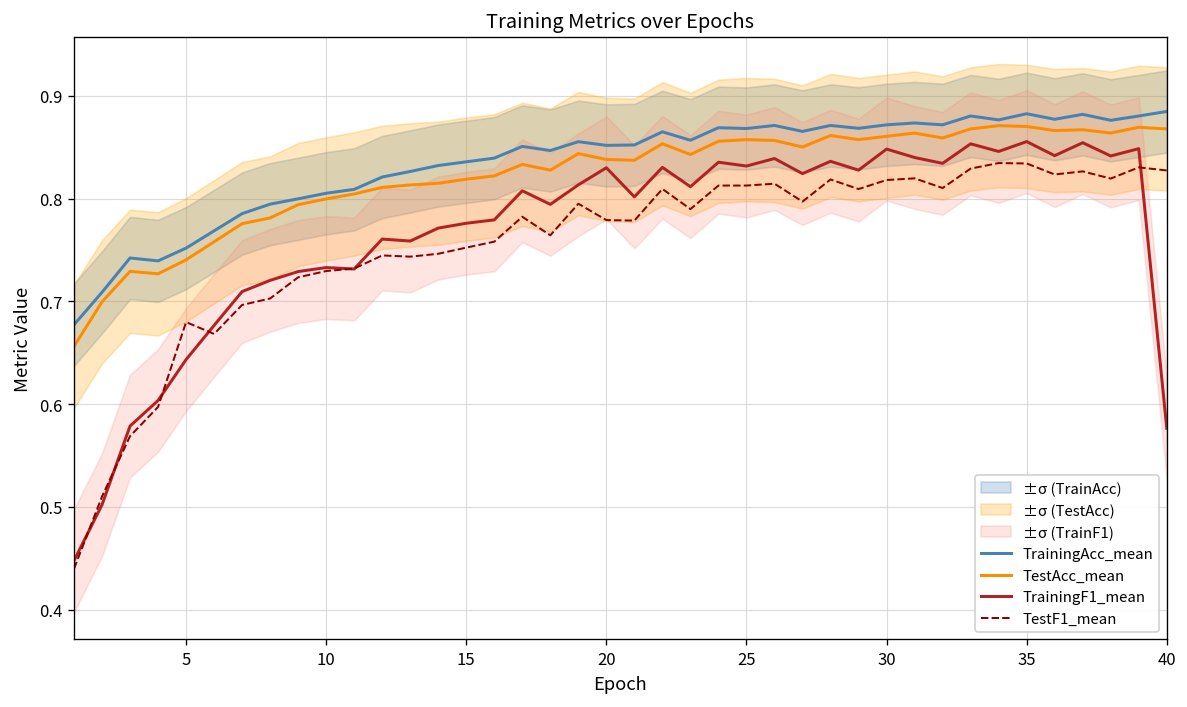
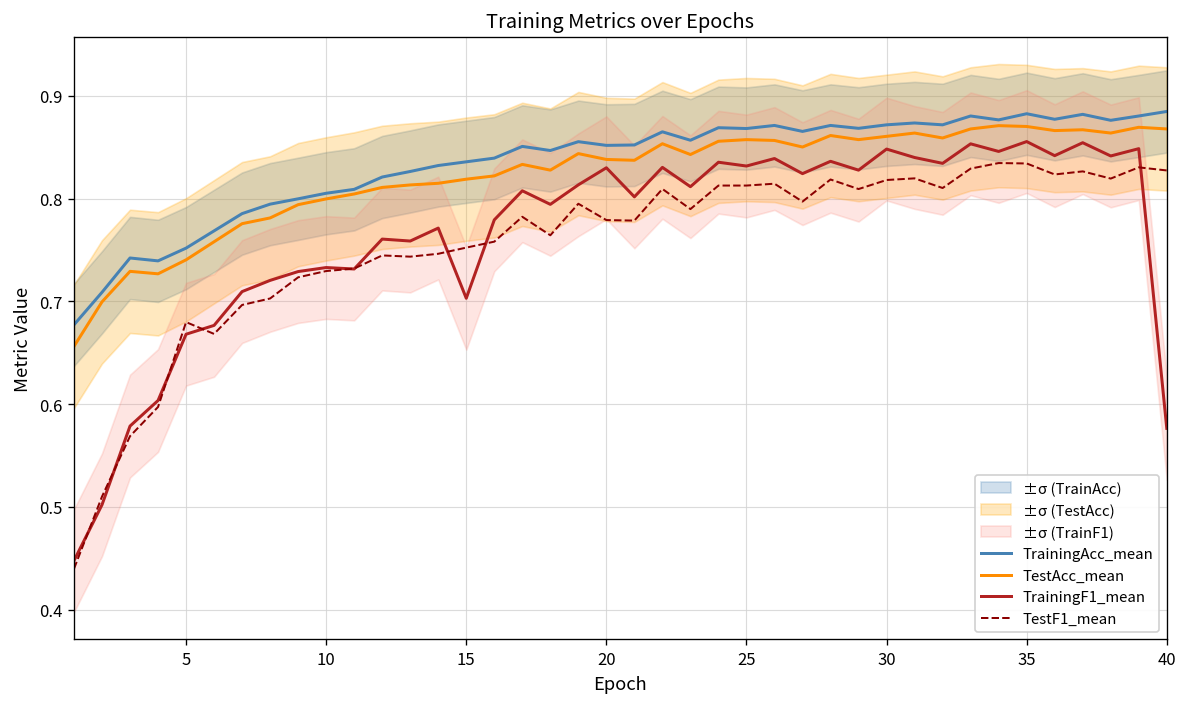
TrainingF1_mean, 5: 0.64 -> 0.67
TrainingF1_mean, 15: 0.78 -> 0.70
